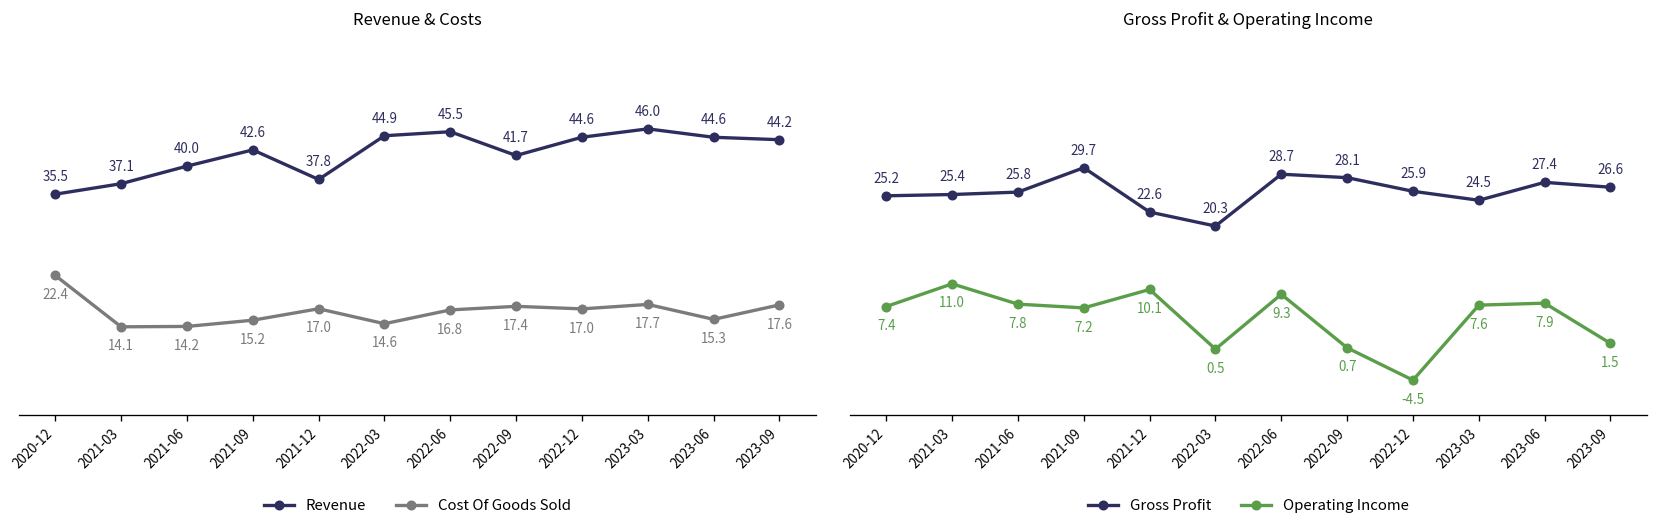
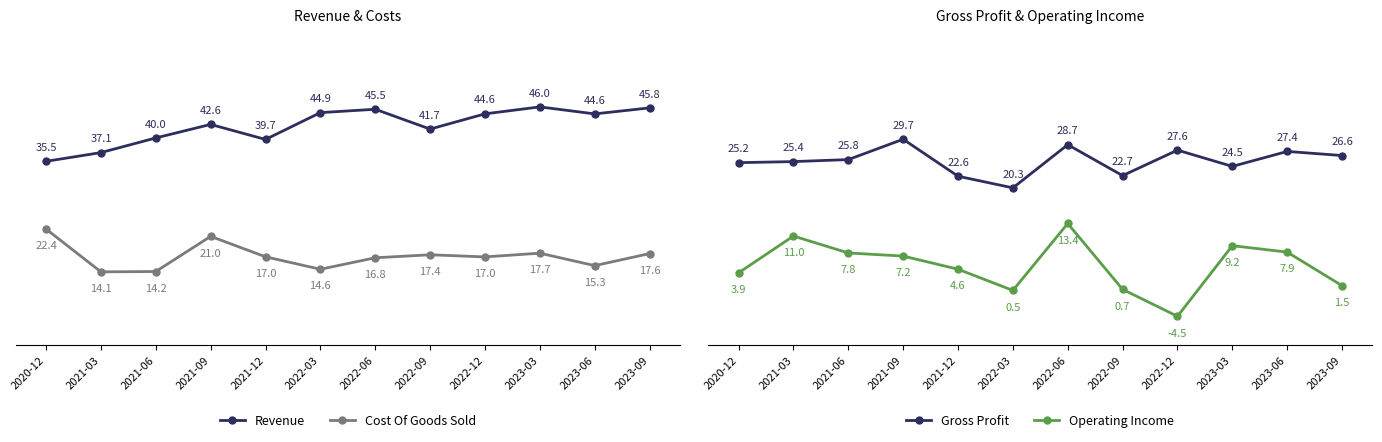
Revenue & Costs, Cost Of Goods Sold, 2021-09: 15.2 -> 21.0
Revenue & Costs, Revenue, 2021-12: 37.8 -> 39.7
Revenue & Costs, Revenue, 2023-09: 44.2 -> 45.8
Gross Profit & Operating Income, Operating Income, 2020-12: 7.4 -> 3.9
Gross Profit & Operating Income, Operating Income, 2021-12: 10.1 -> 4.6
Gross Profit & Operating Income, Operating Income, 2022-06: 9.3 -> 13.4
Gross Profit & Operating Income, Gross Profit, 2022-09: 28.1 -> 22.7
Gross Profit & Operating Income, Gross Profit, 2022-12: 25.9 -> 27.6
Gross Profit & Operating Income, Operating Income, 2023-03: 7.6 -> 9.2
